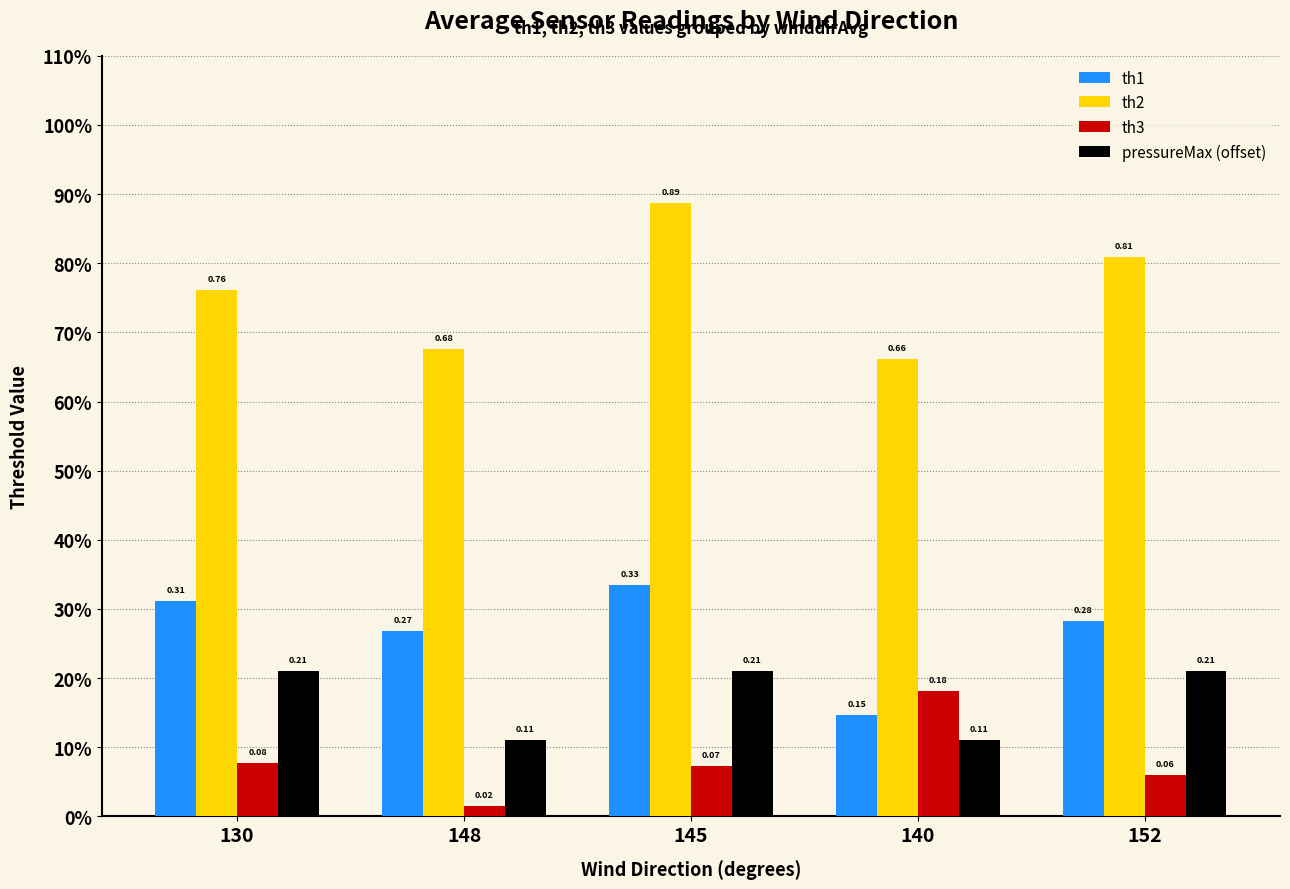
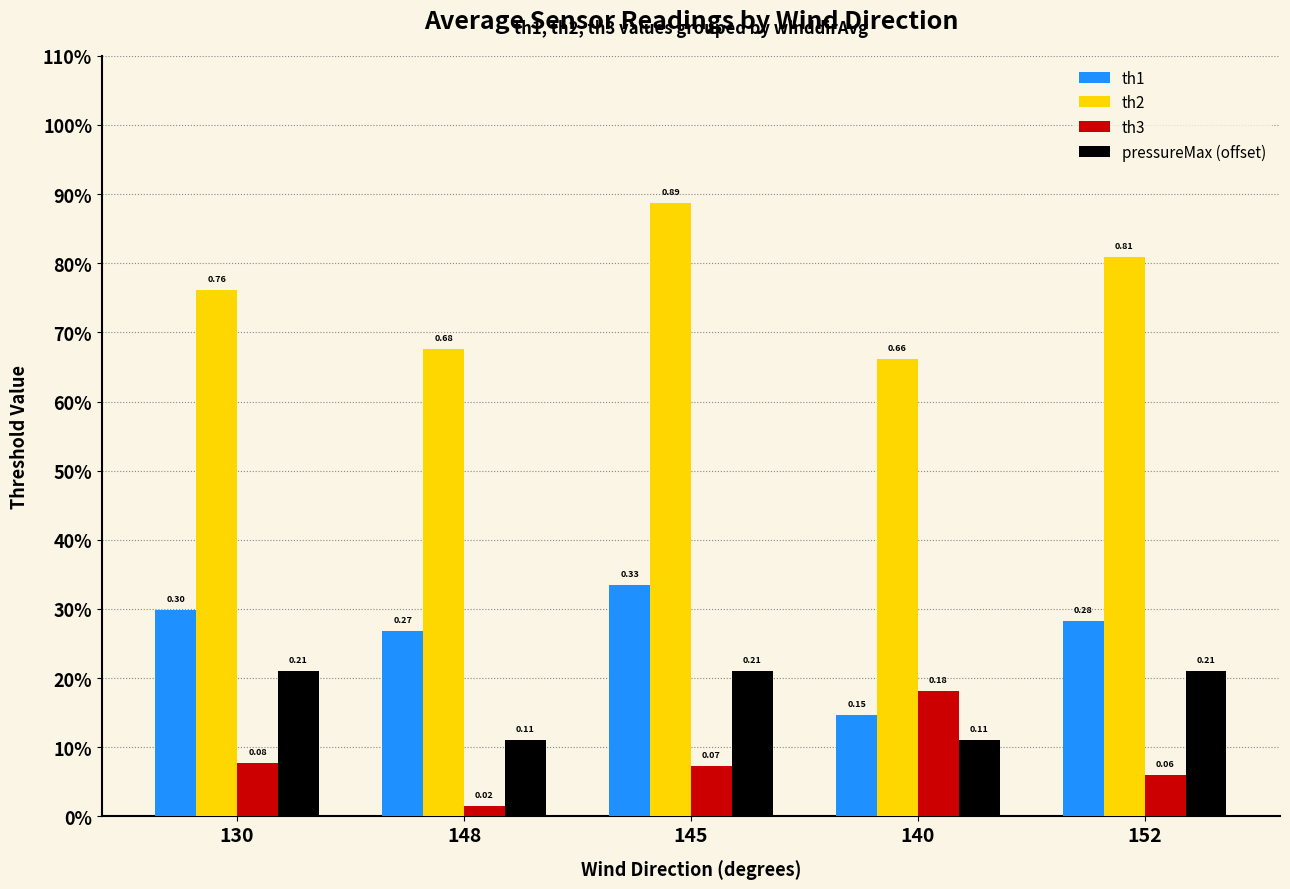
th1, 130: 0.31 -> 0.30
